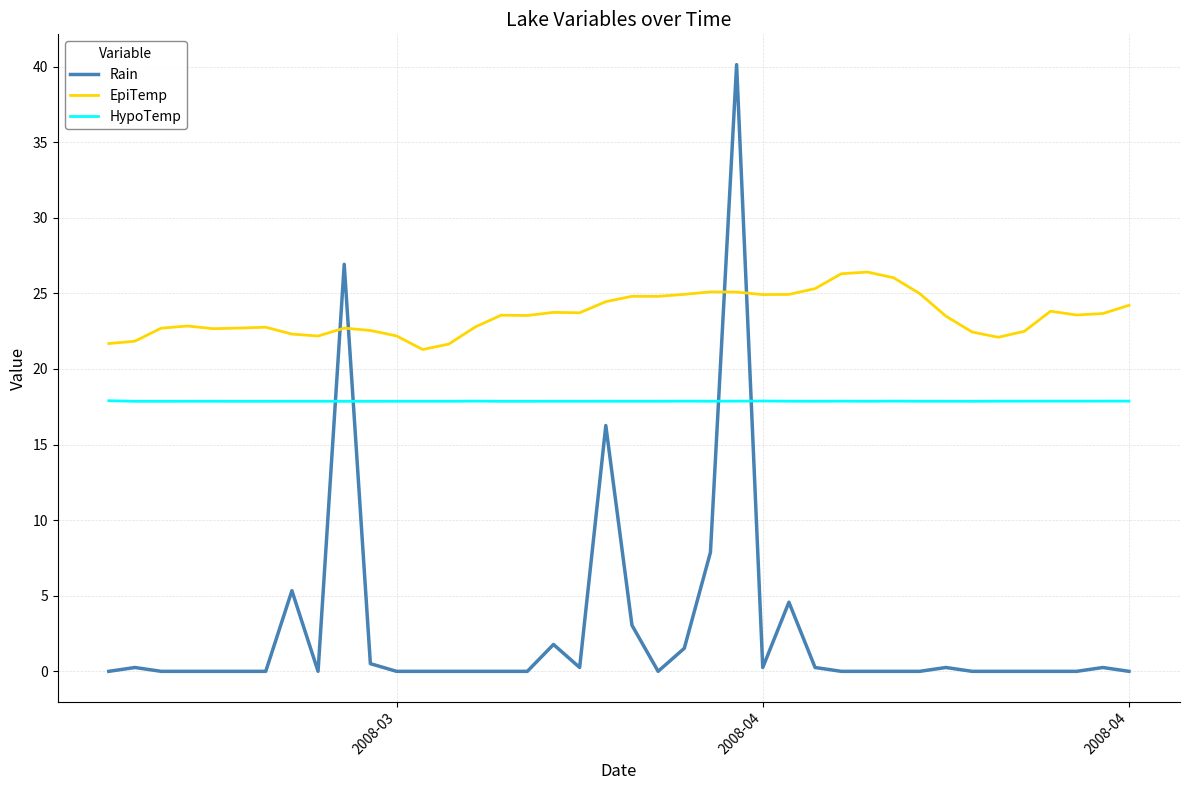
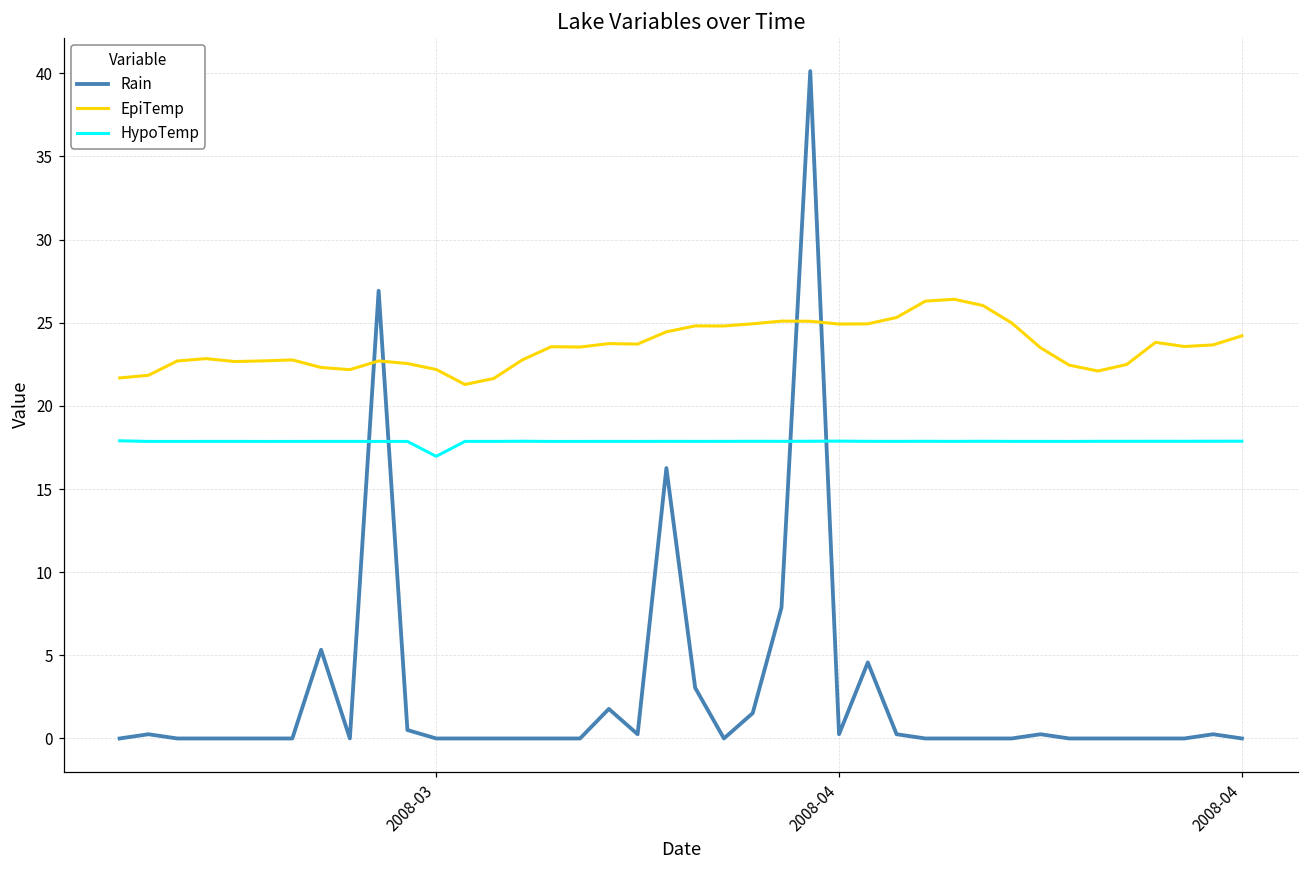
HypoTemp, 2008-03: 17.9 -> 17.0
